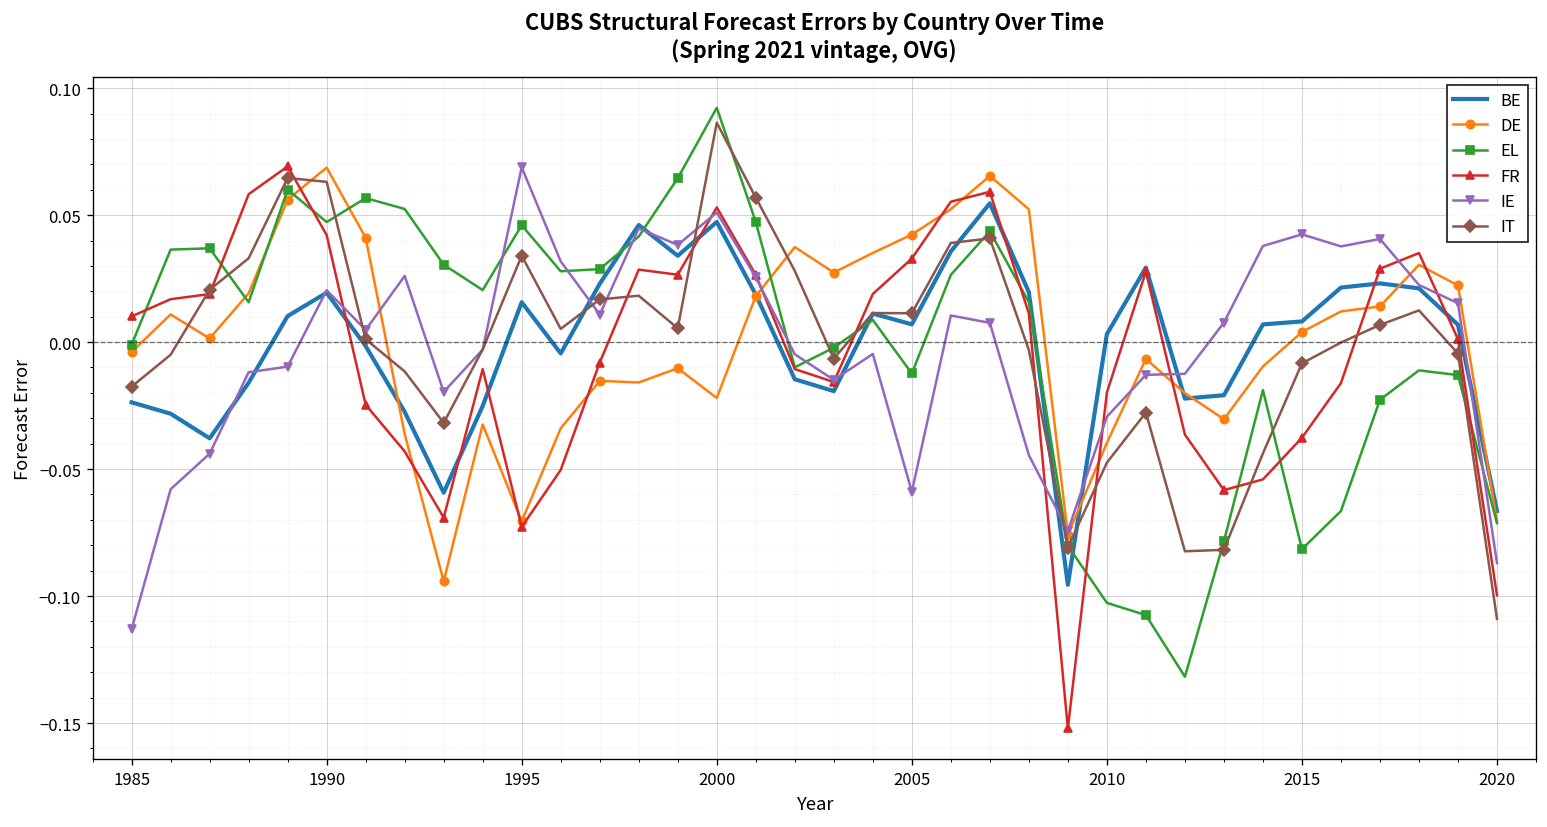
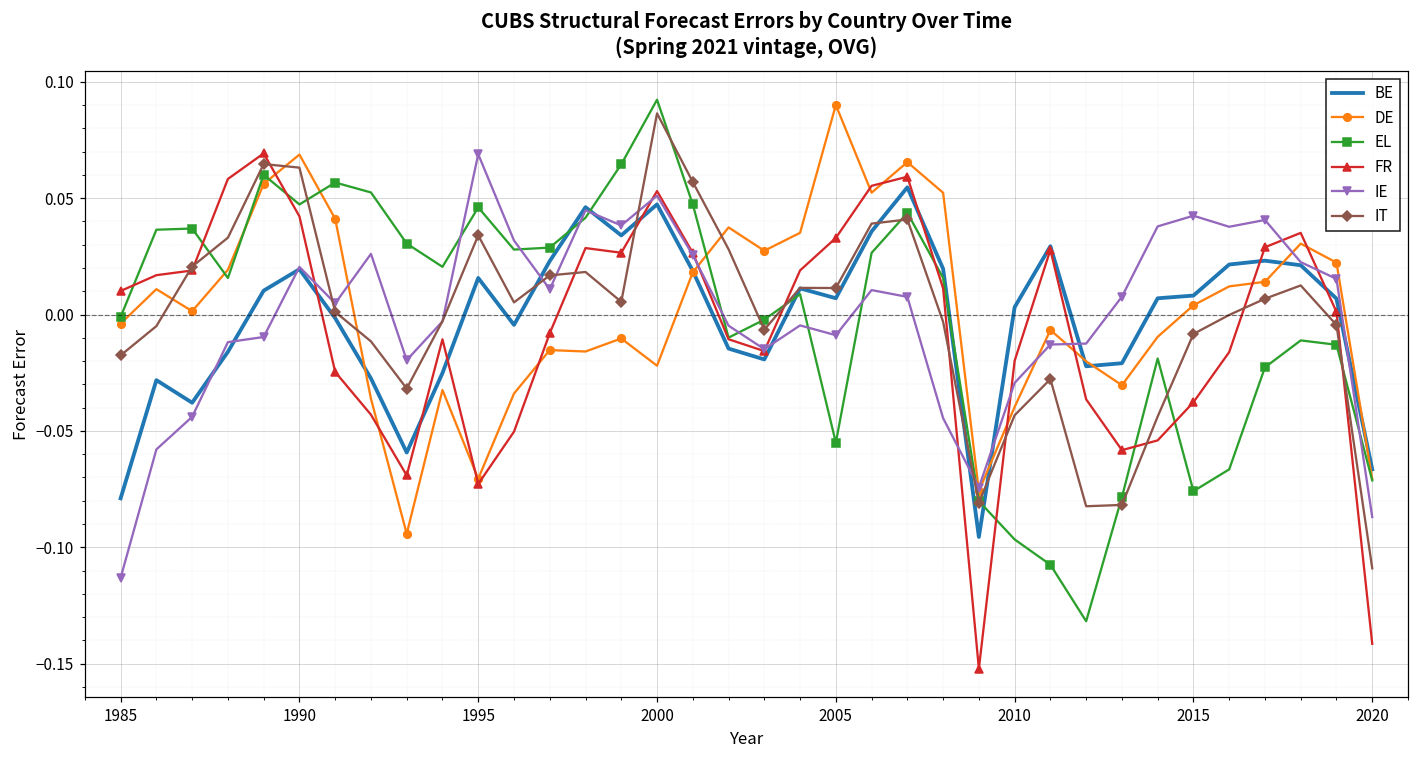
BE, 1985: -0.024 -> -0.079
DE, 2005: 0.042 -> 0.090
EL, 2005: -0.012 -> -0.055
IE, 2005: -0.059 -> -0.009
EL, 2010: -0.103 -> -0.097
IT, 2010: -0.047 -> -0.043
EL, 2015: -0.082 -> -0.076
FR, 2020: -0.100 -> -0.141
